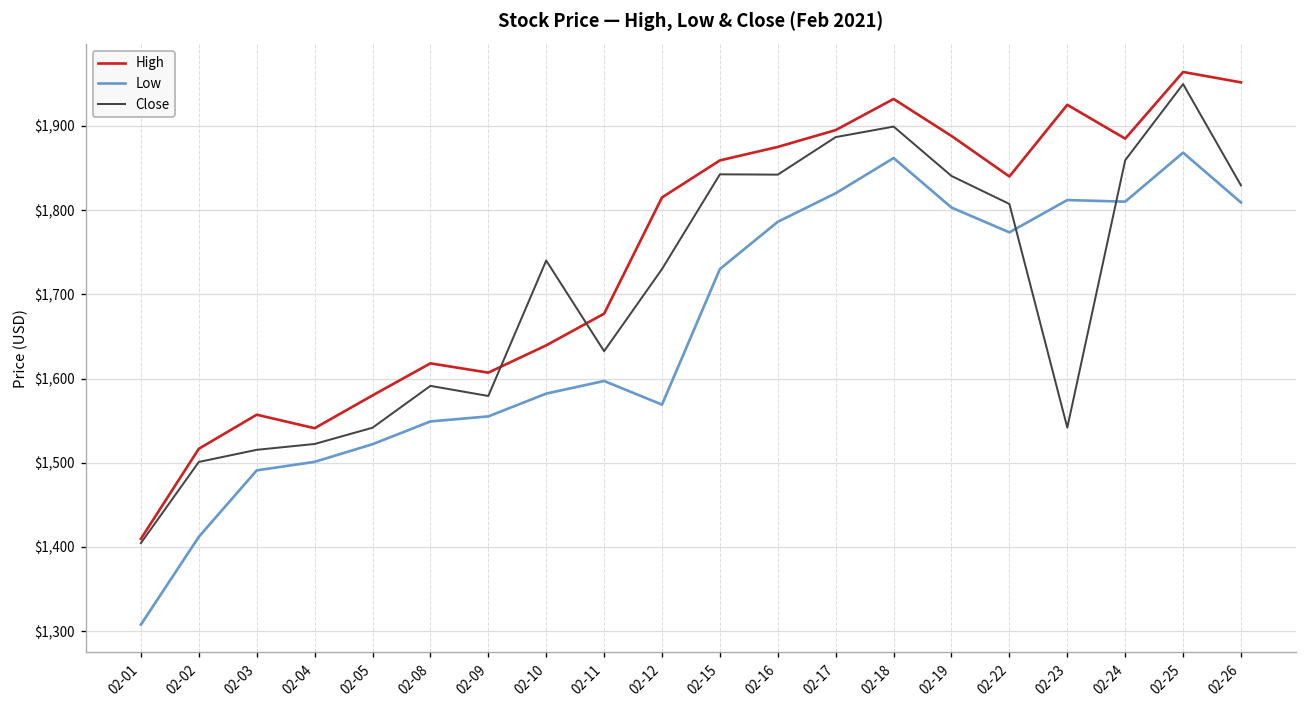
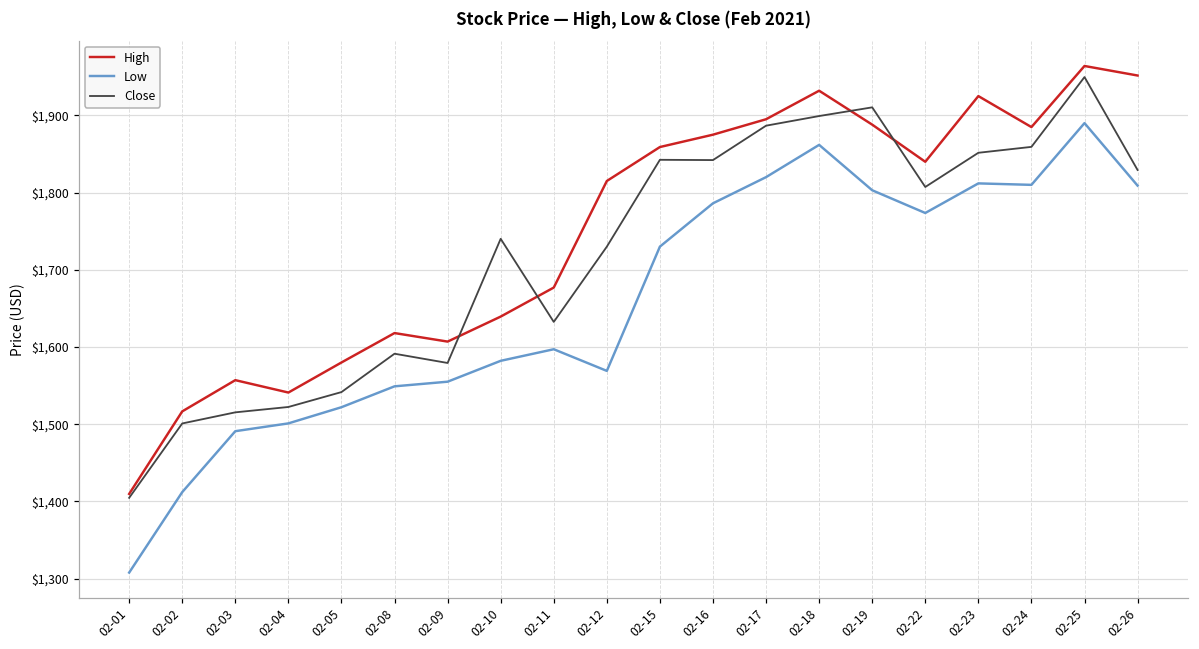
Close, 02-19: $1,840 -> $1,910
Close, 02-23: $1,540 -> $1,850
Low, 02-25: $1,870 -> $1,890
